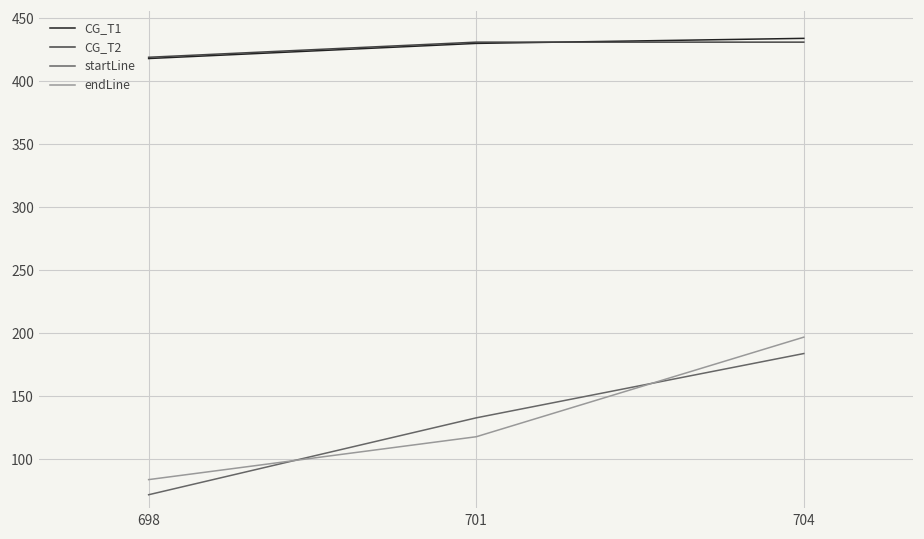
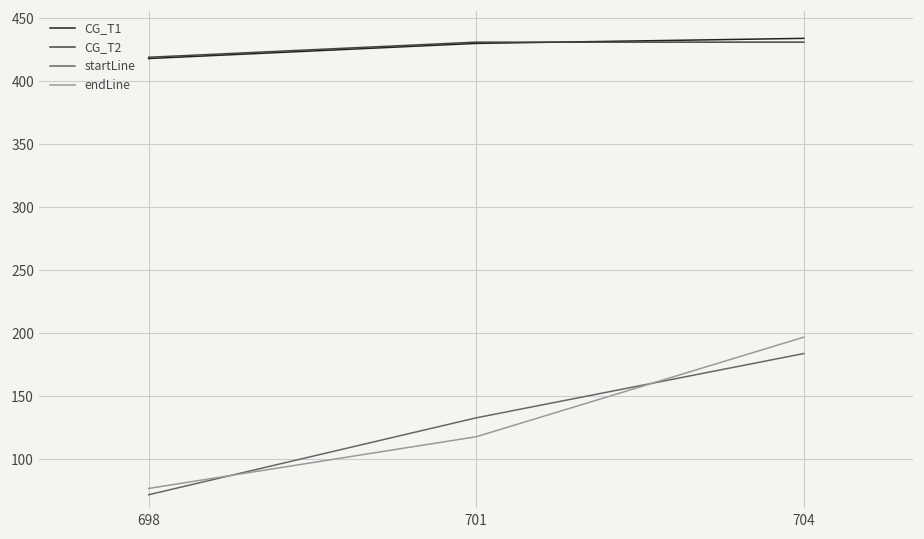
endLine, 698: 84 -> 77
